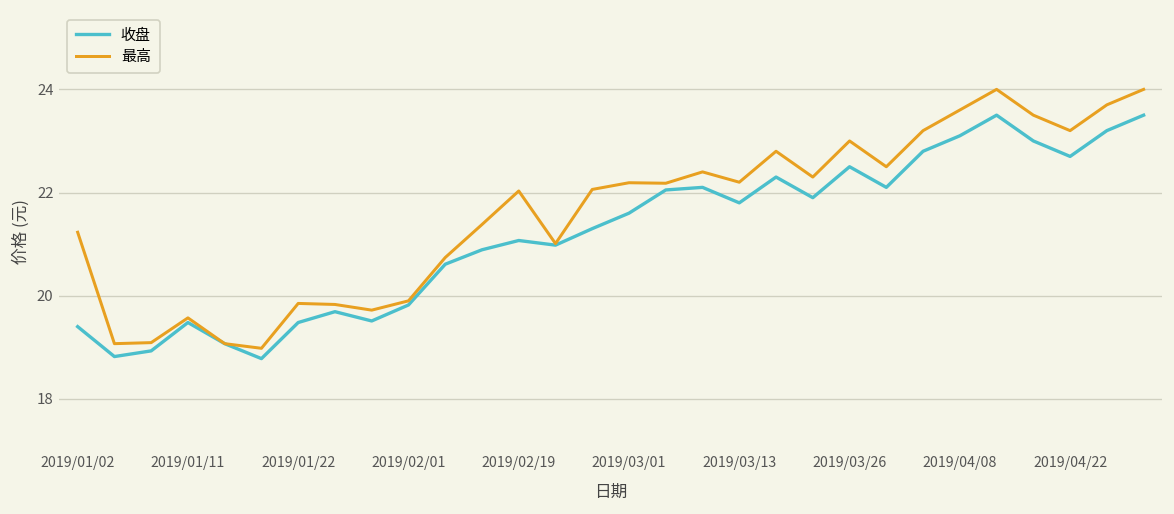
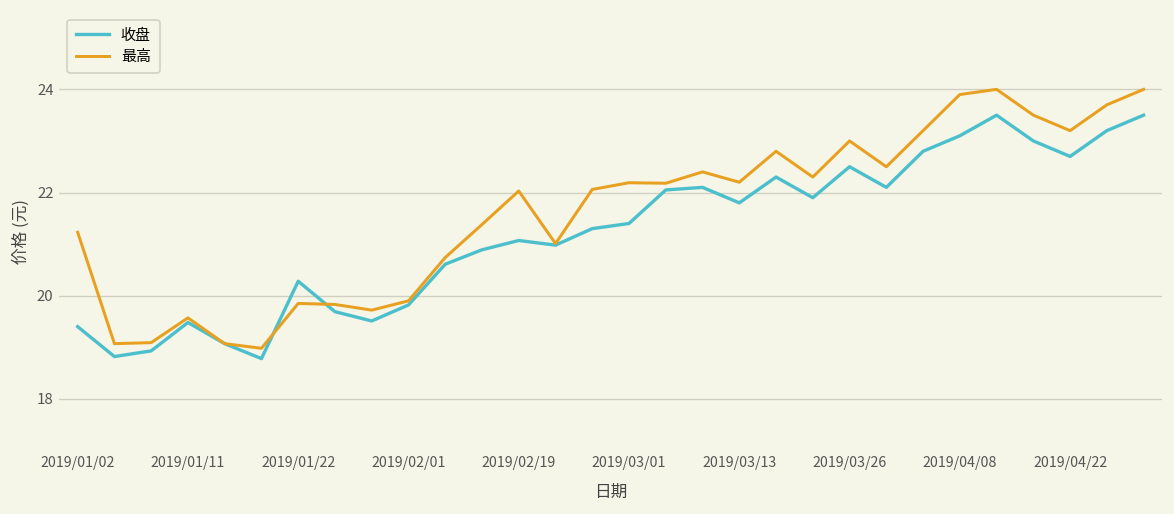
收盘, 2019/01/22: 19.5 -> 20.3
收盘, 2019/03/01: 21.6 -> 21.4
最高, 2019/04/08: 23.6 -> 23.9
